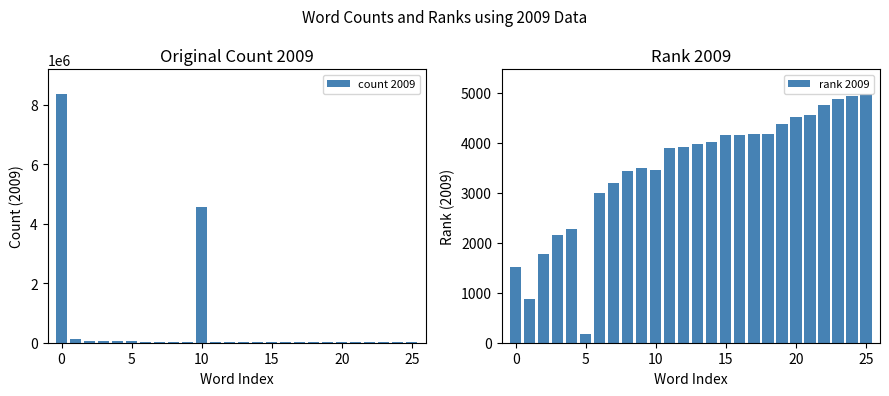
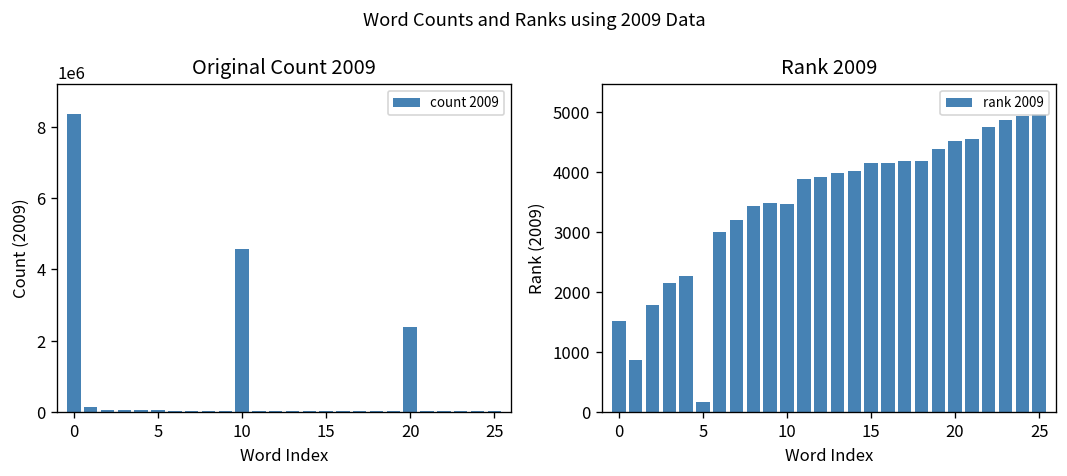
Original Count 2009, 20: 0 -> 2400000
